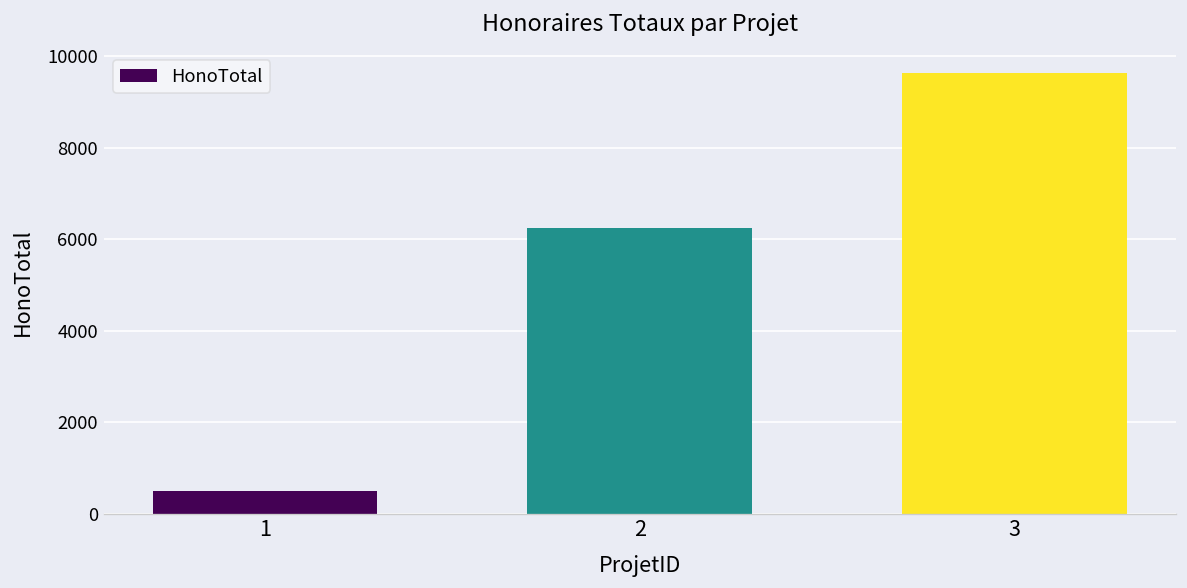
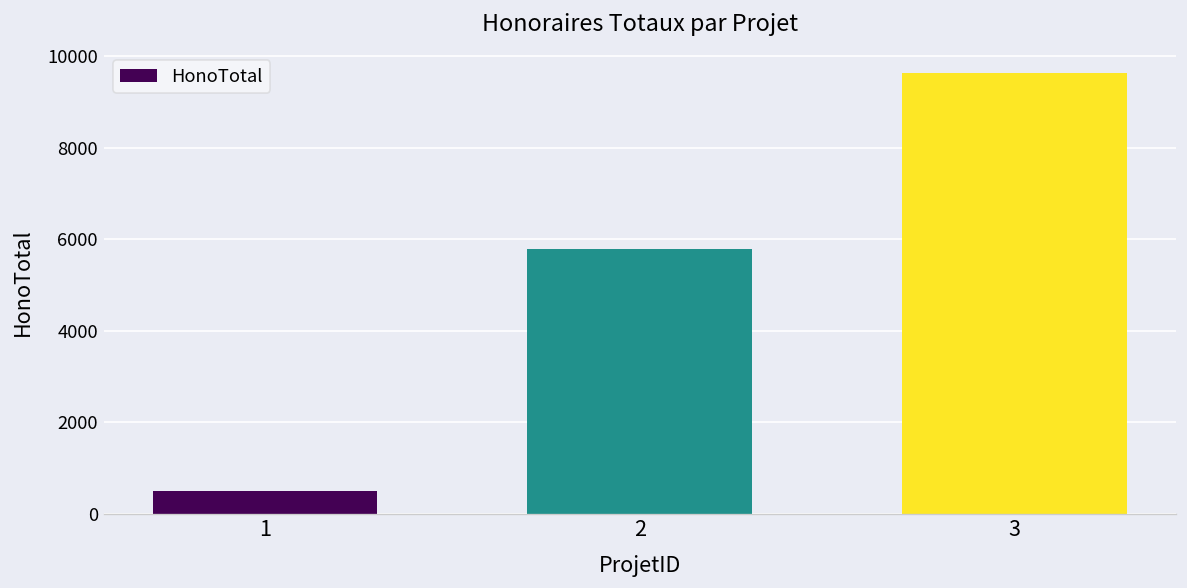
2: 6200 -> 5800
